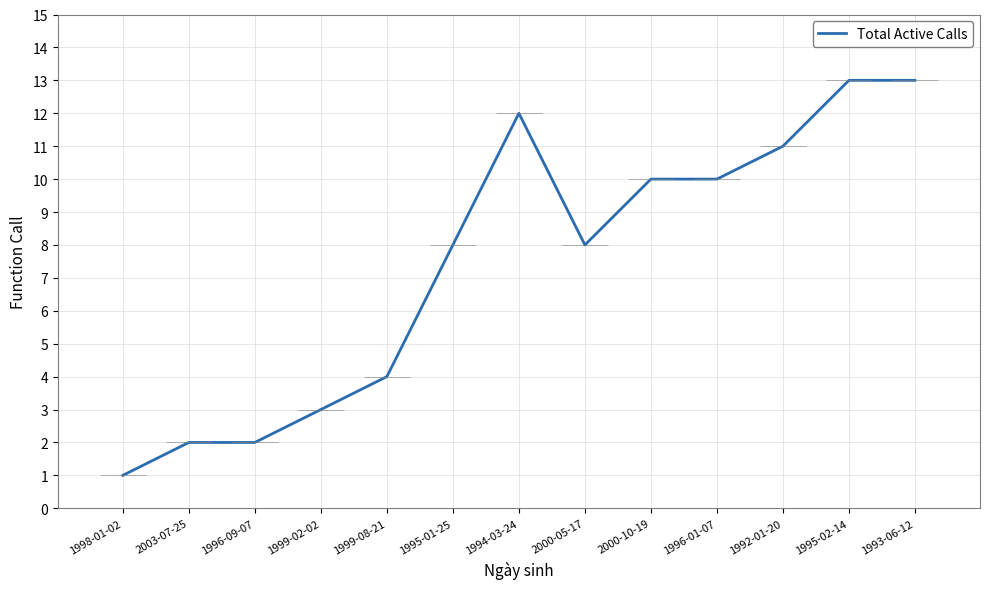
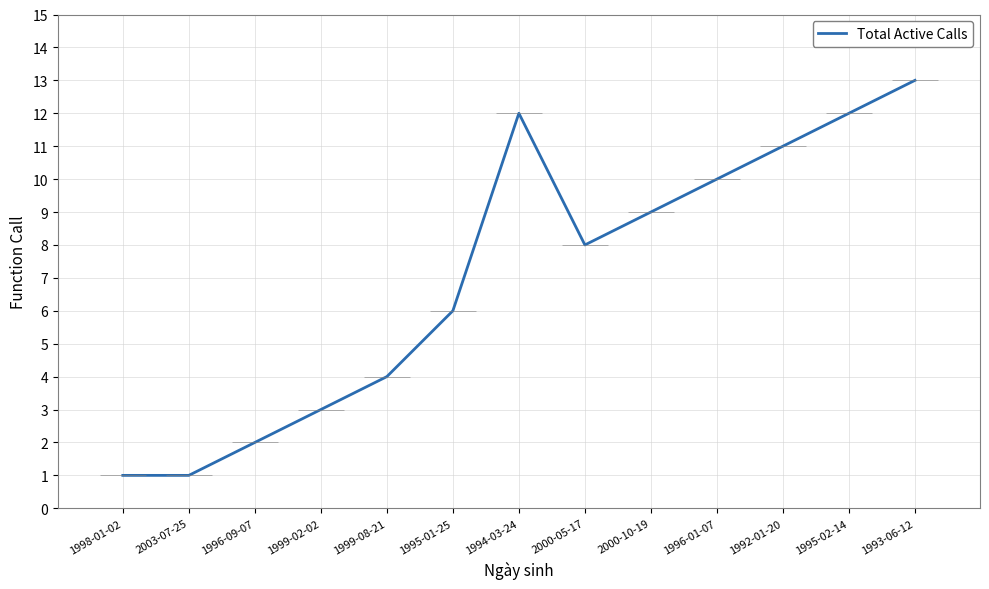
2003-07-25: 2 -> 1
1995-01-25: 8 -> 6
2000-10-19: 10 -> 9
1995-02-14: 13 -> 12
